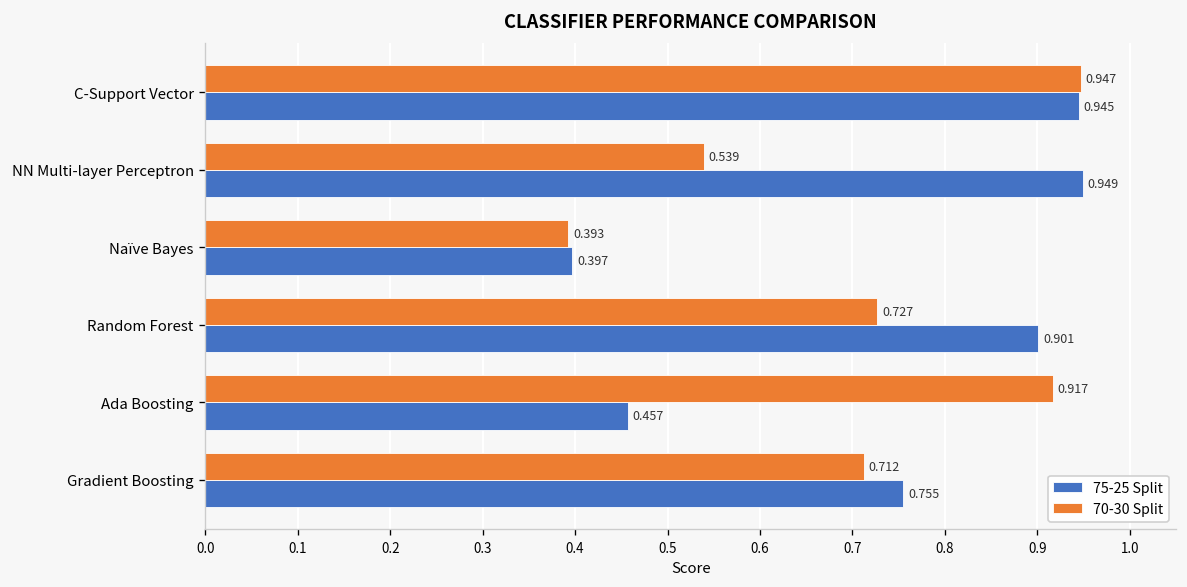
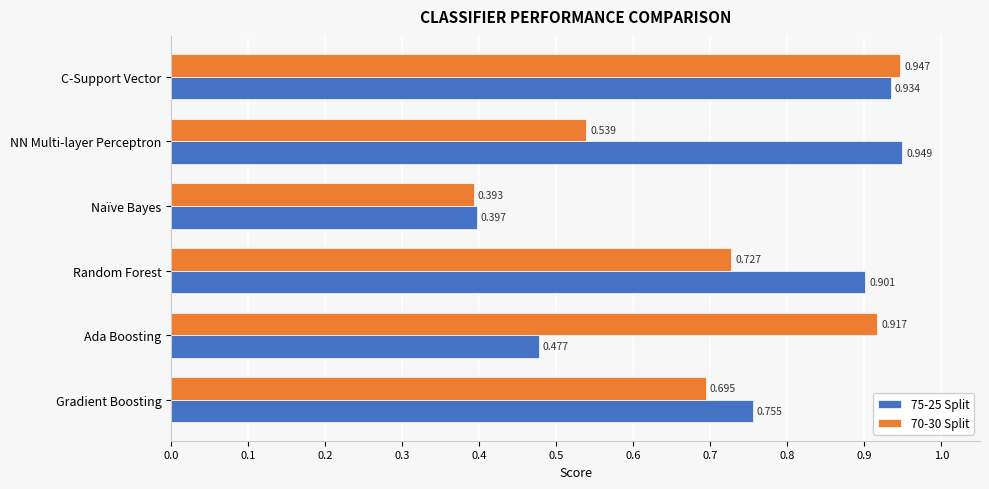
75-25 Split, C-Support Vector: 0.945 -> 0.934
75-25 Split, Ada Boosting: 0.457 -> 0.477
70-30 Split, Gradient Boosting: 0.712 -> 0.695
